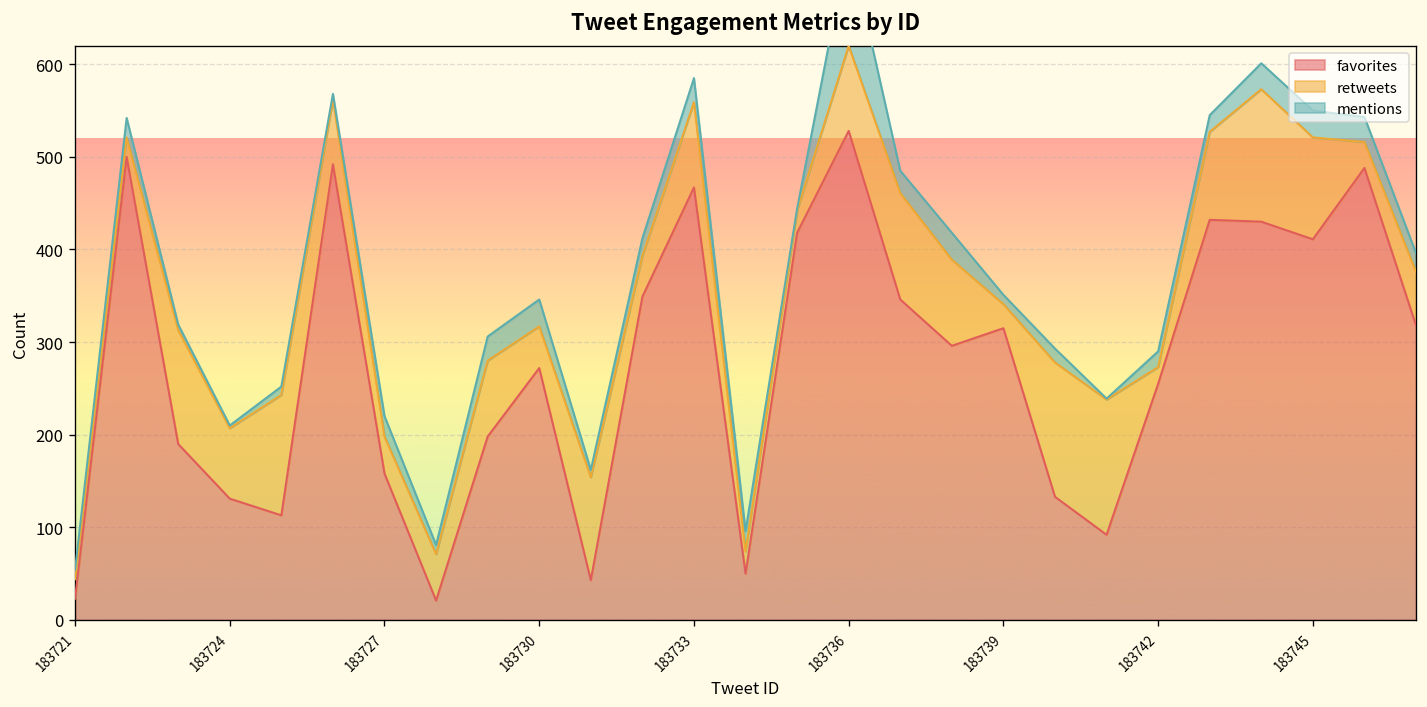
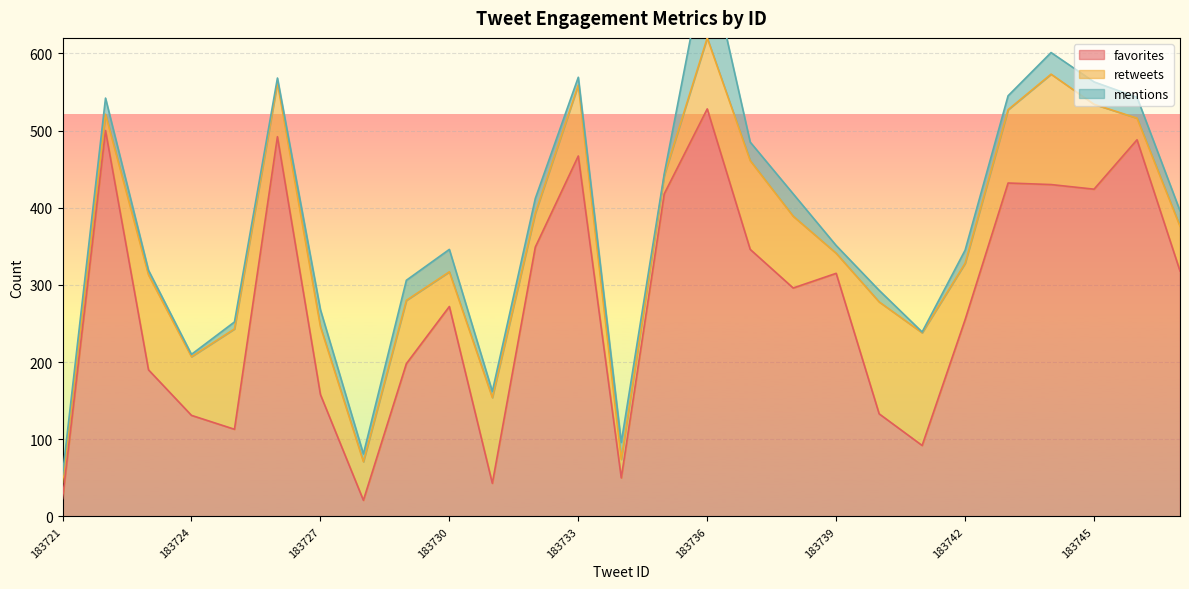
retweets, 183727: 40 -> 90
mentions, 183733: 30 -> 10
retweets, 183742: 20 -> 70
favorites, 183745: 410 -> 420
